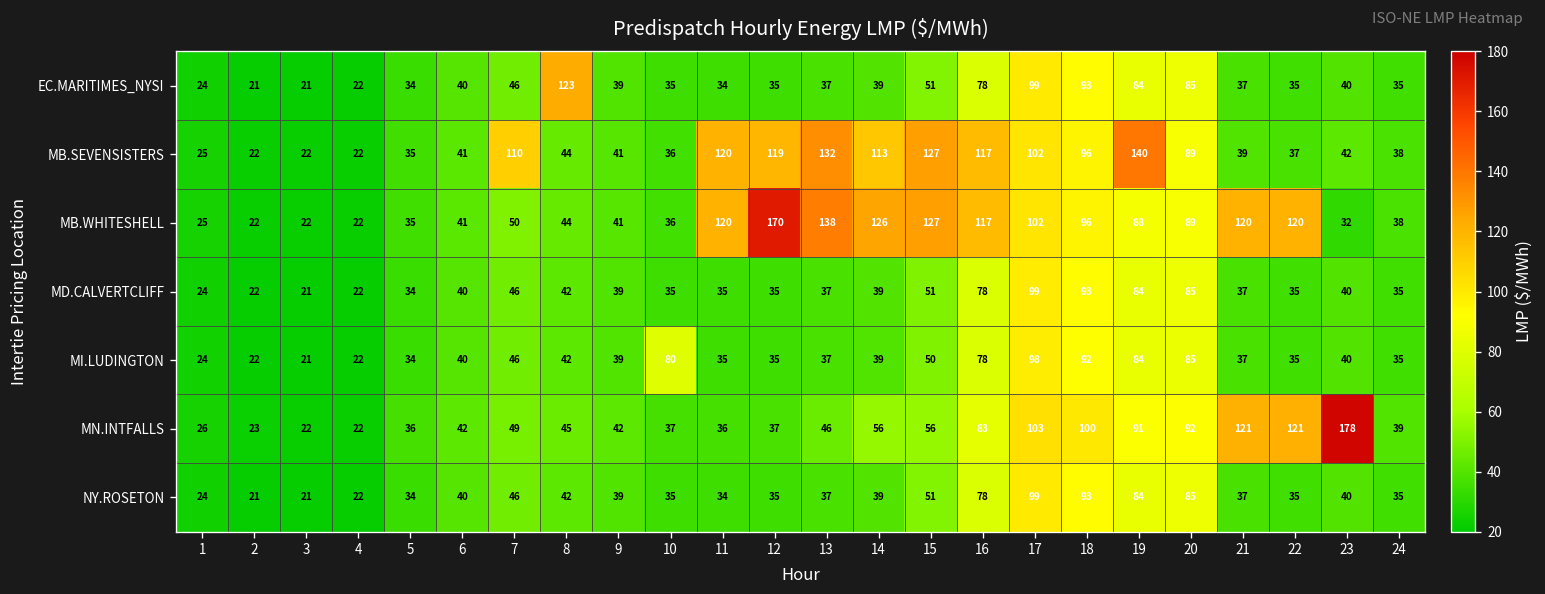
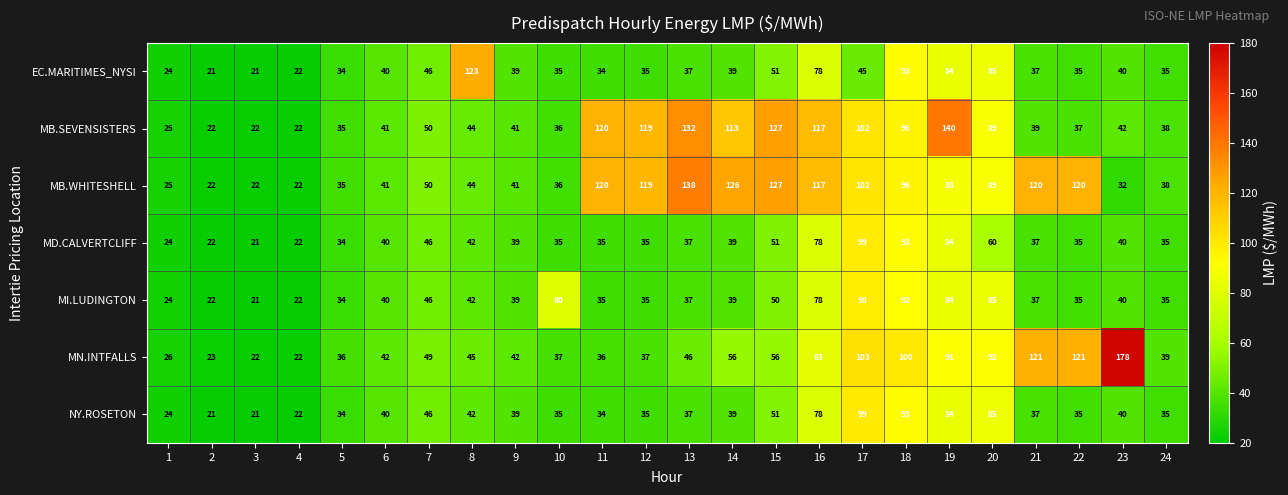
EC.MARITIMES_NYSI, 17: 99 -> 45
MB.SEVENSISTERS, 7: 110 -> 50
MB.WHITESHELL, 12: 170 -> 119
MD.CALVERTCLIFF, 20: 85 -> 60
